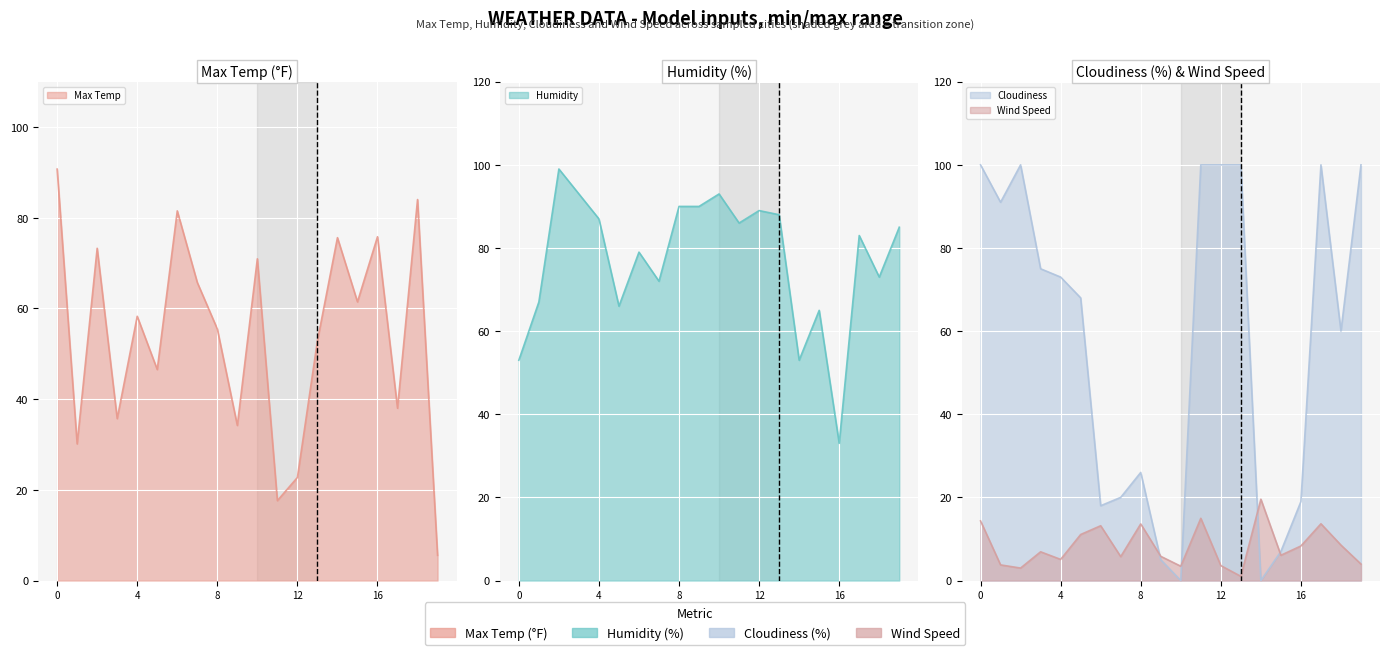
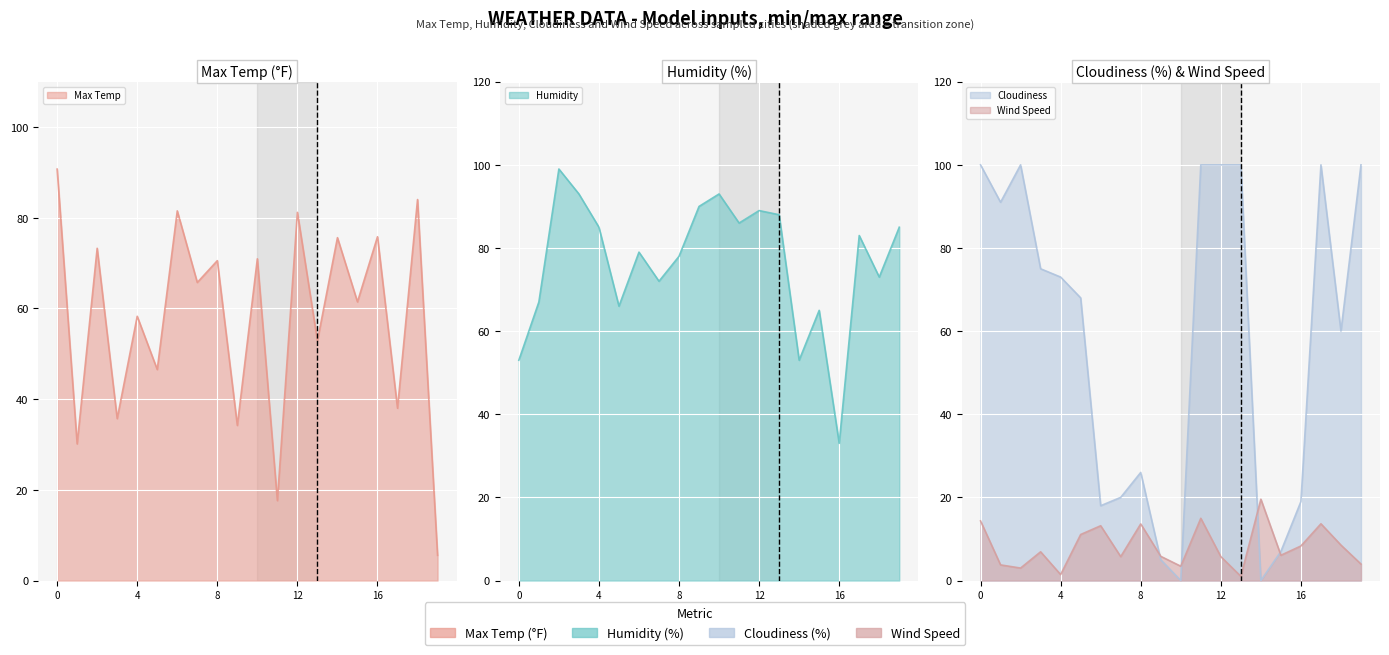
Max Temp (°F), 8: 55 -> 71
Max Temp (°F), 12: 23 -> 81
Humidity (%), 4: 87 -> 85
Humidity (%), 8: 90 -> 78
Cloudiness (%) & Wind Speed, Wind Speed, 4: 5 -> 1
Cloudiness (%) & Wind Speed, Wind Speed, 12: 4 -> 6
